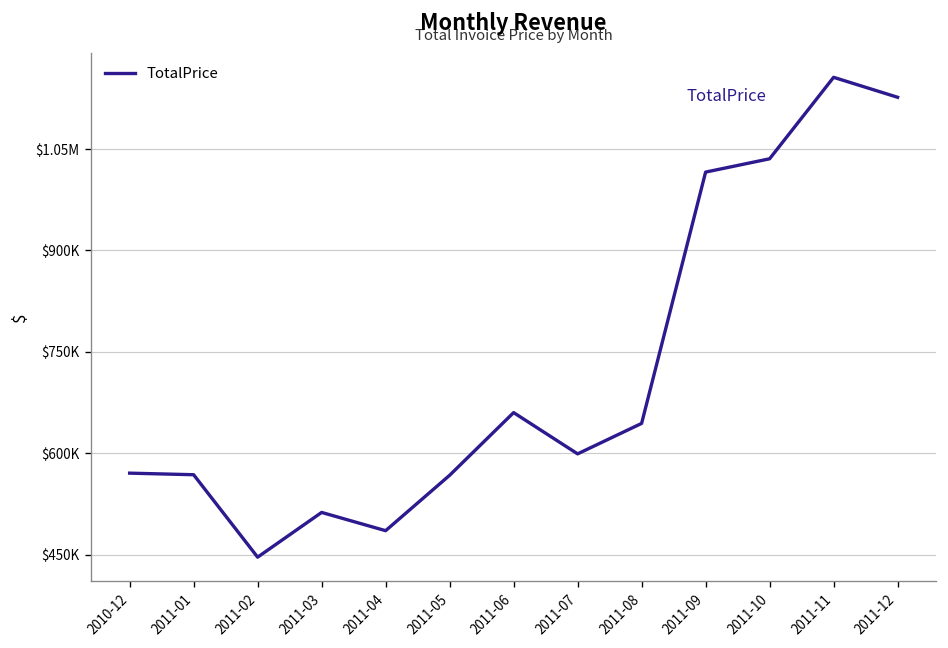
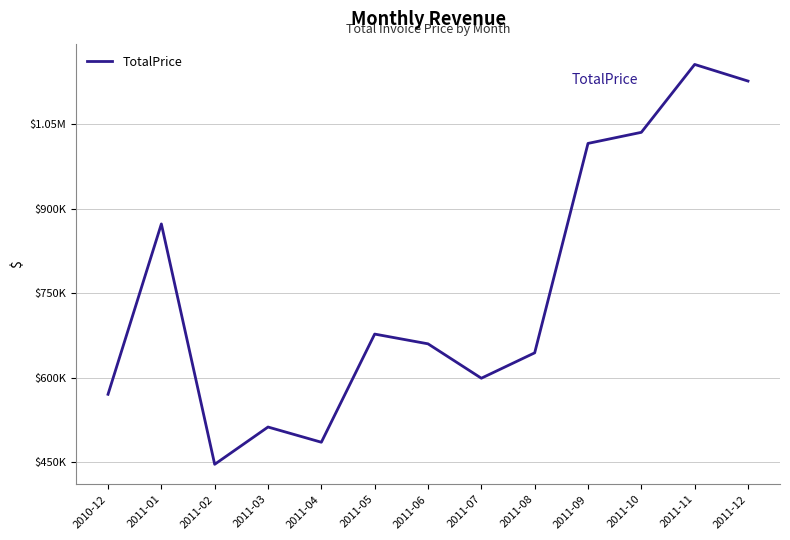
2011-01: $570000 -> $870000
2011-05: $570000 -> $680000
